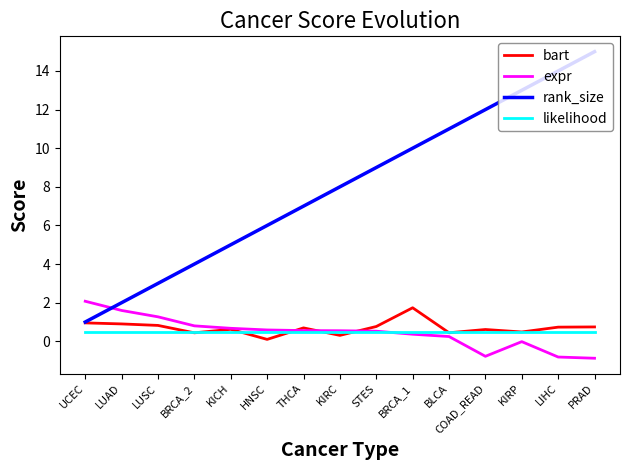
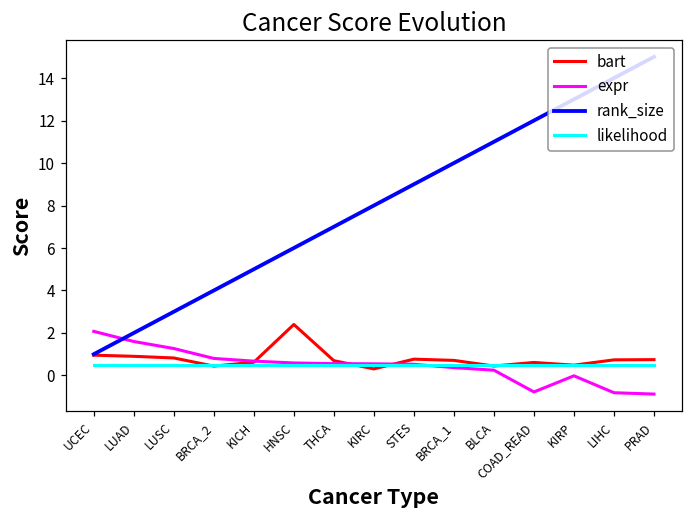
bart, HNSC: 0.1 -> 2.4
bart, BRCA_1: 1.7 -> 0.7
